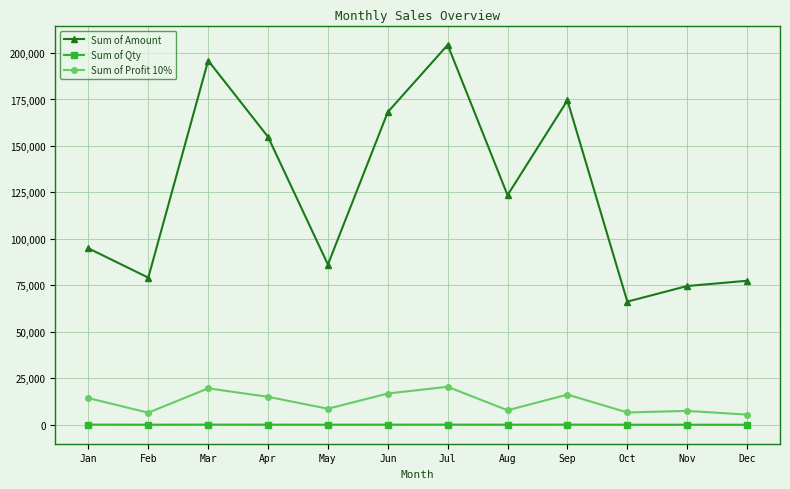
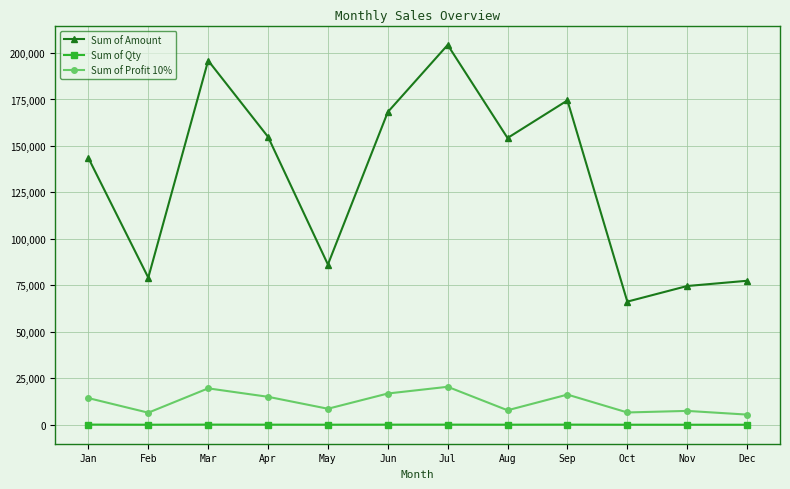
Sum of Amount, Jan: 95,000 -> 144,000
Sum of Amount, Aug: 124,000 -> 154,000
